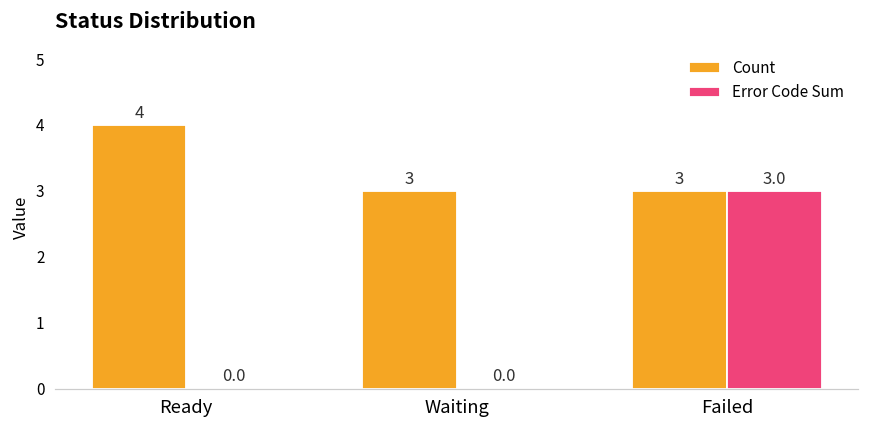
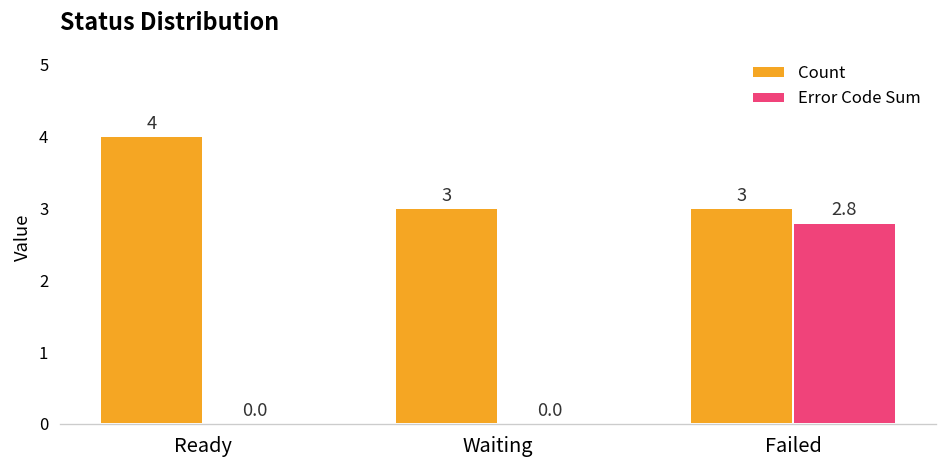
Error Code Sum, Failed: 3.0 -> 2.8
